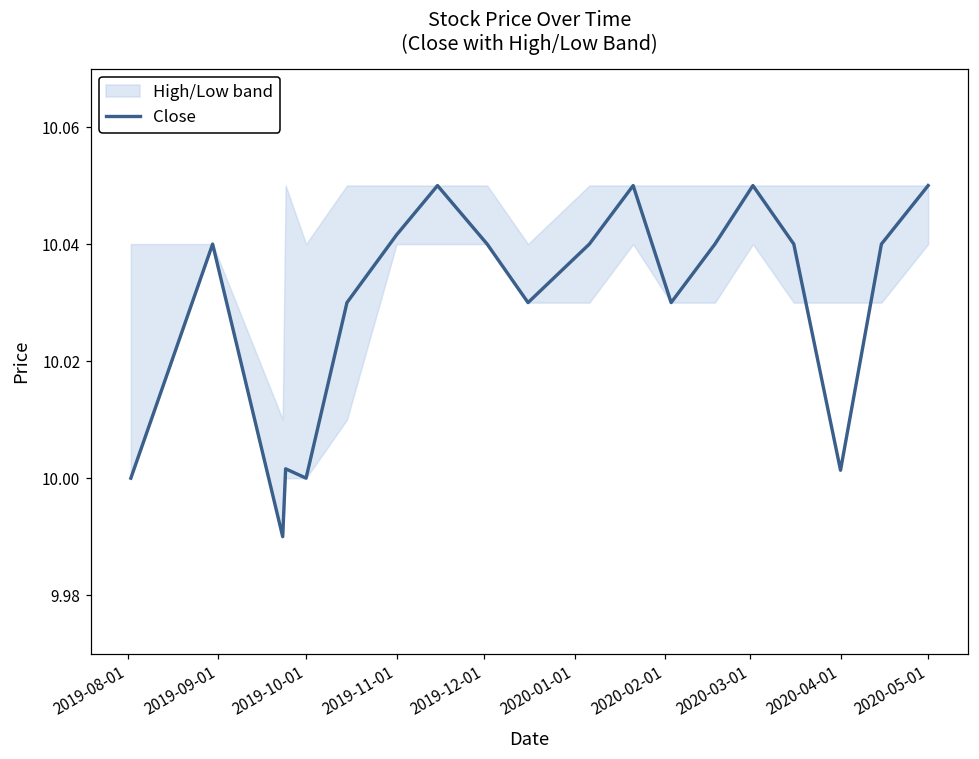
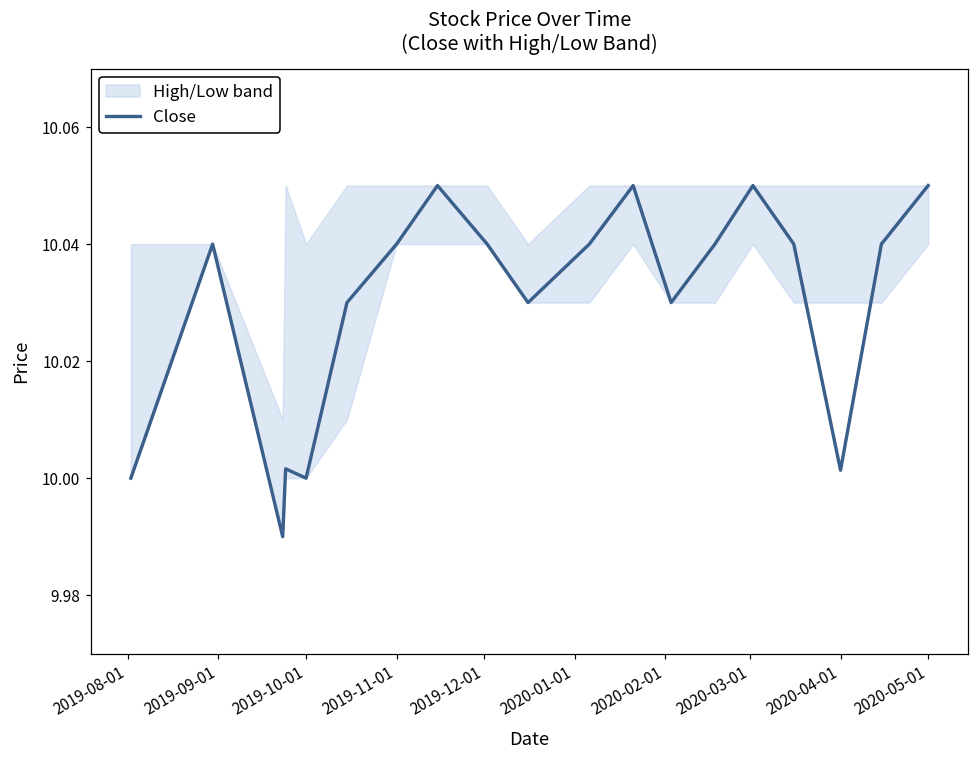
Close, 2019-11-01: 10.042 -> 10.040
